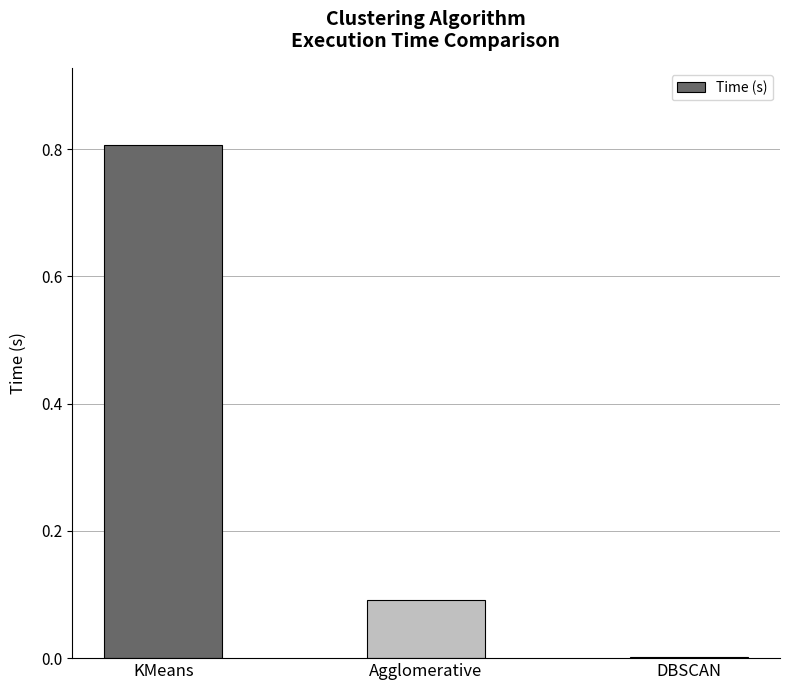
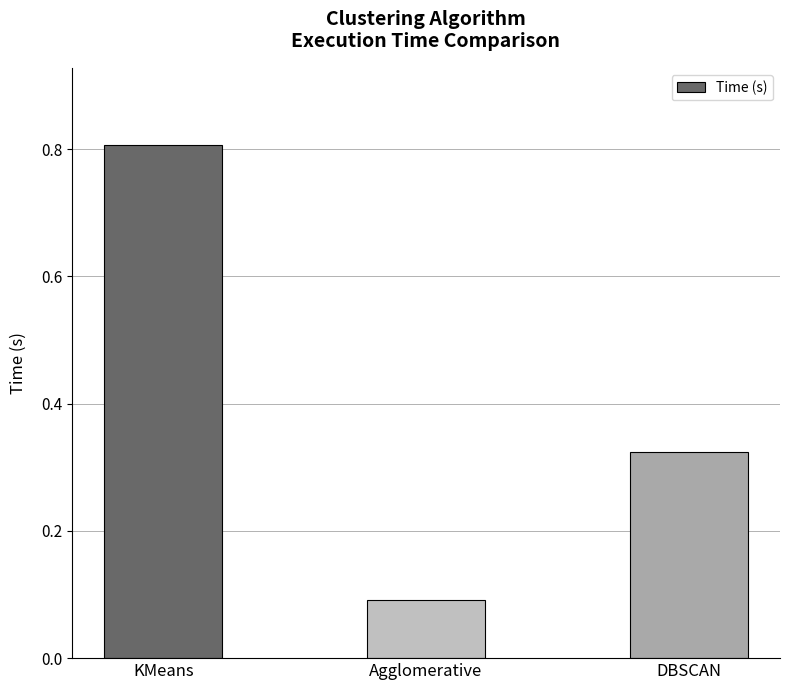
DBSCAN: 0.00 -> 0.32
